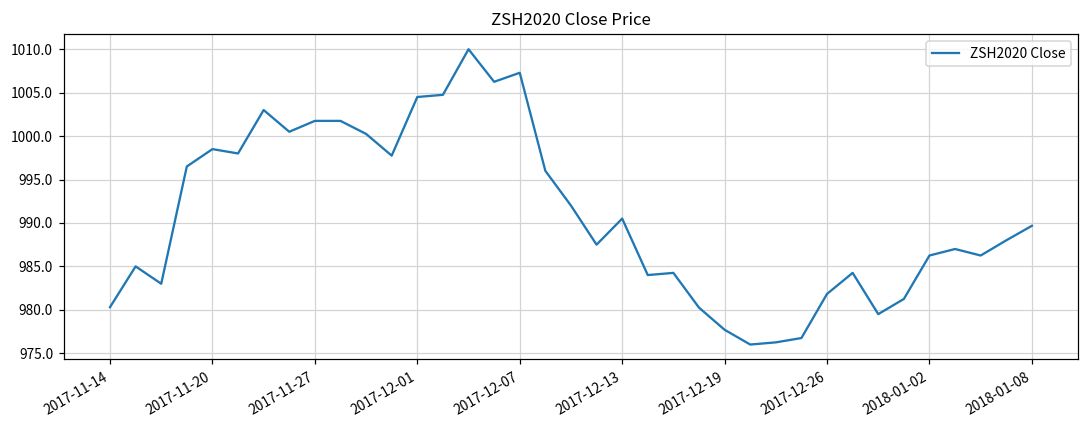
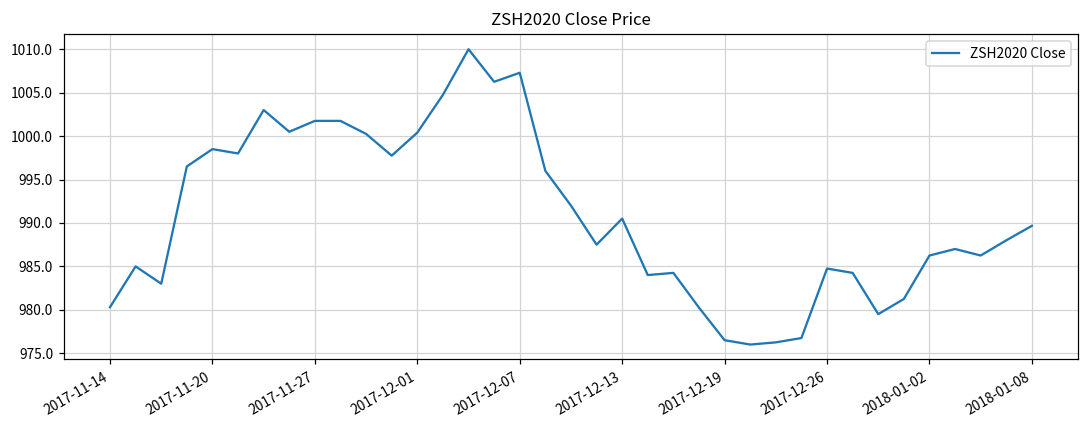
2017-12-01: 1005 -> 1000
2017-12-19: 978 -> 977
2017-12-26: 982 -> 985
